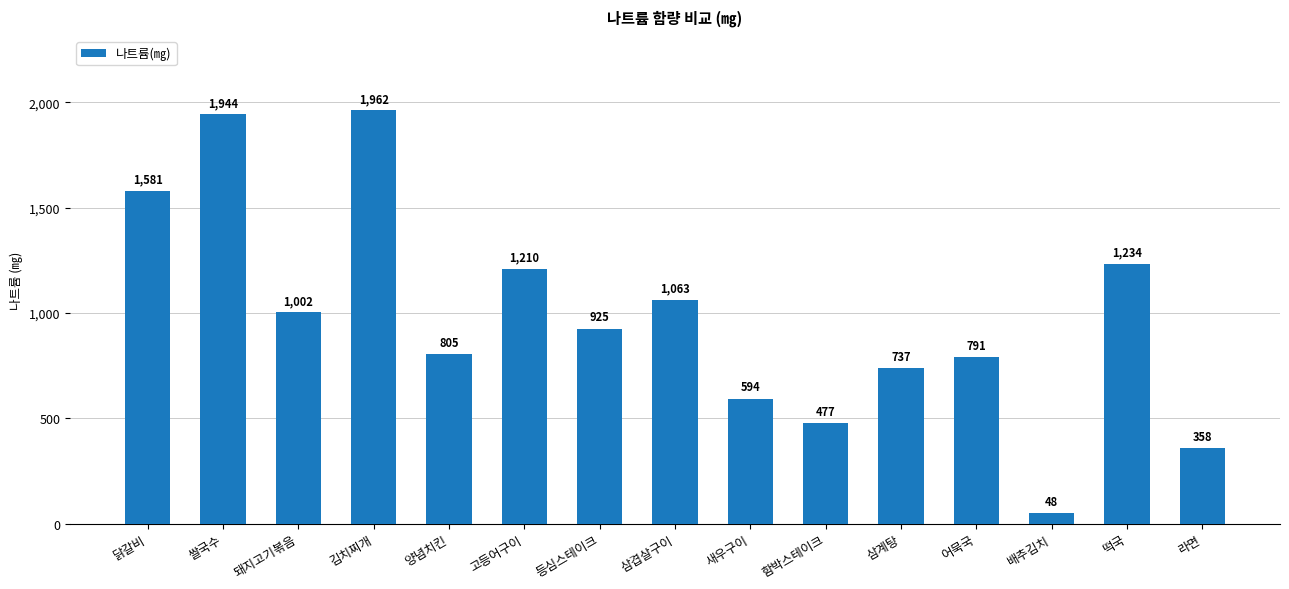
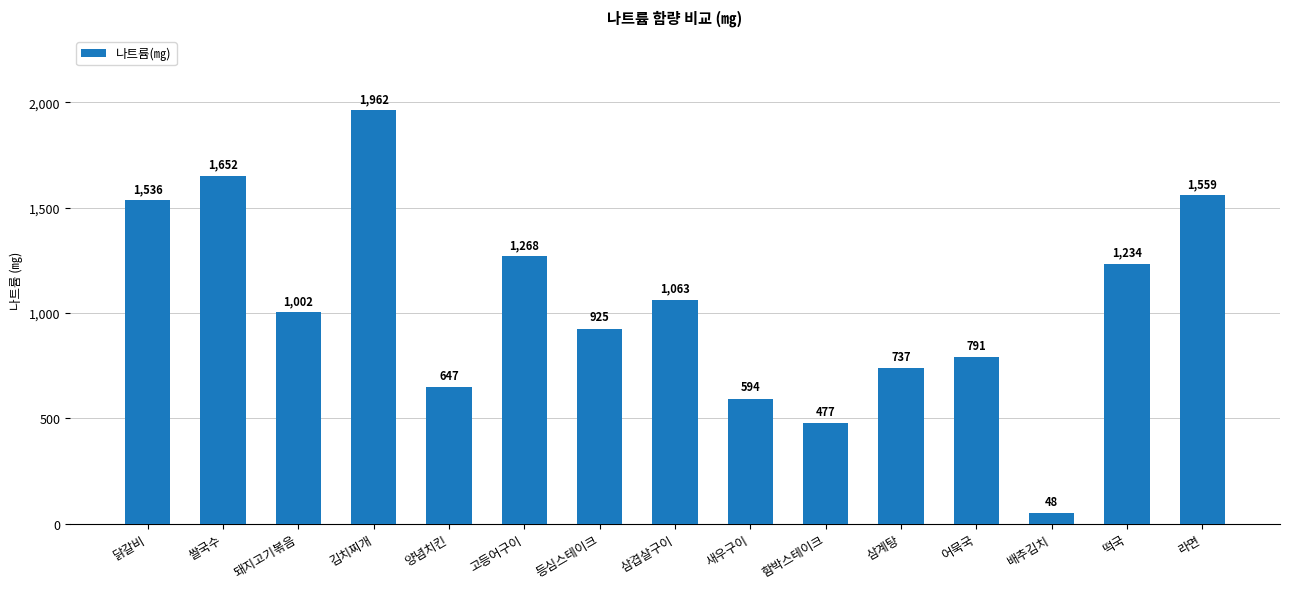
닭갈비: 1,581 -> 1,536
쌀국수: 1,944 -> 1,652
양념치킨: 805 -> 647
고등어구이: 1,210 -> 1,268
라면: 358 -> 1,559
